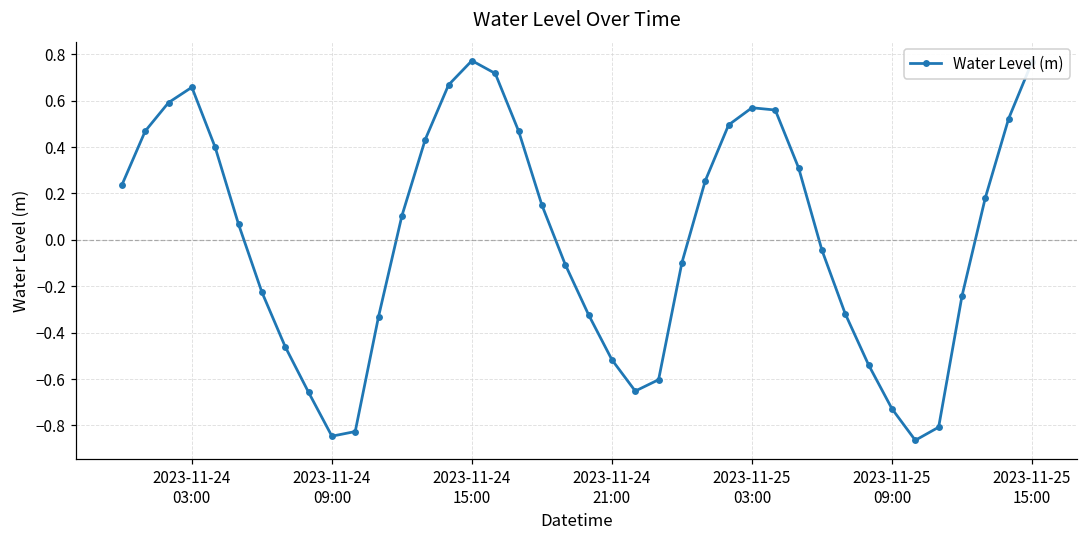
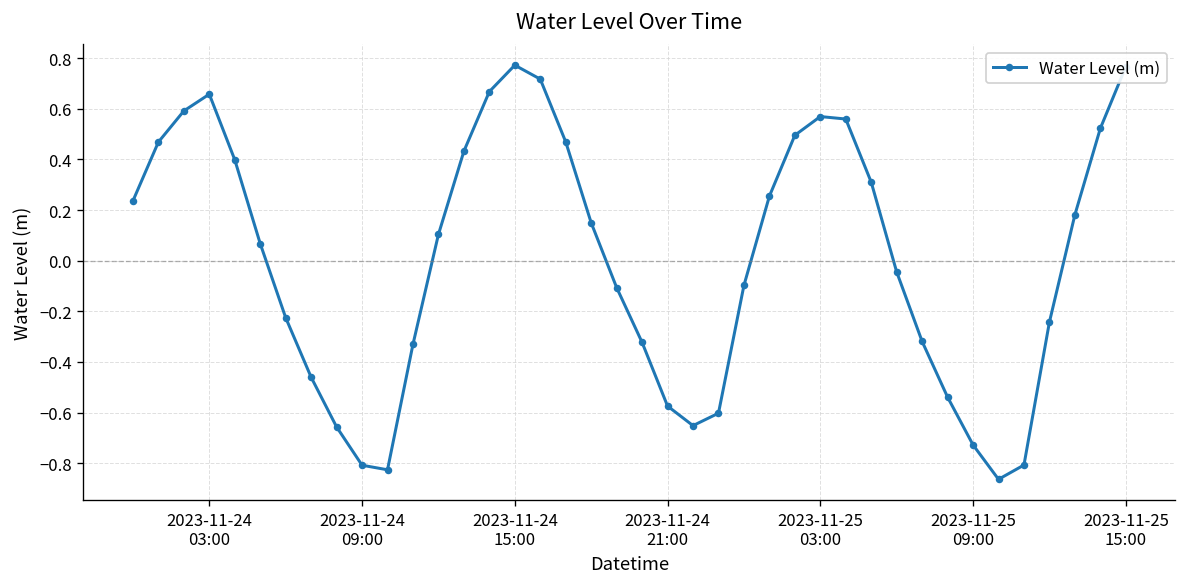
2023-11-24 09:00: -0.85 -> -0.81
2023-11-24 21:00: -0.52 -> -0.57
